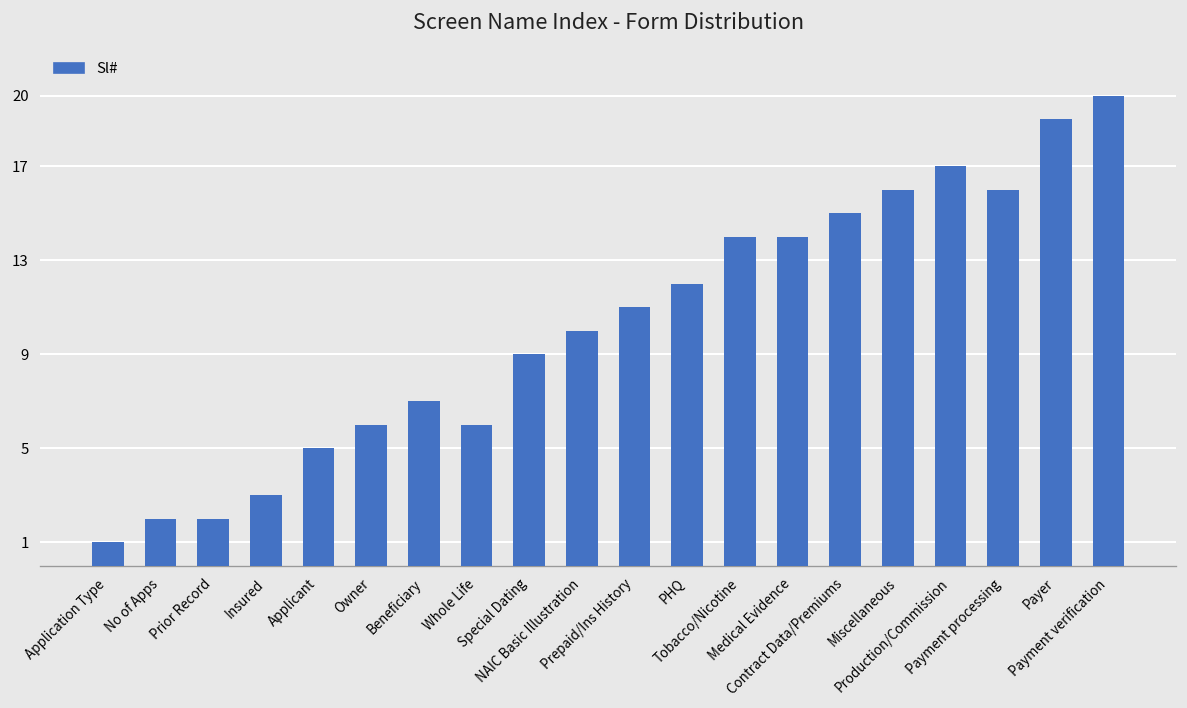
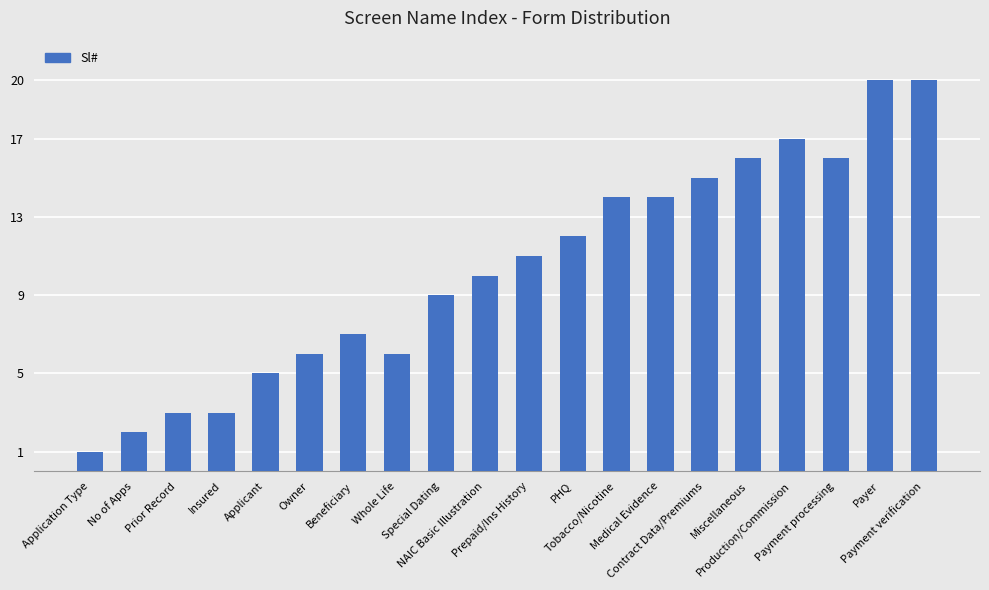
Prior Record: 2 -> 3
Payer: 19 -> 20
